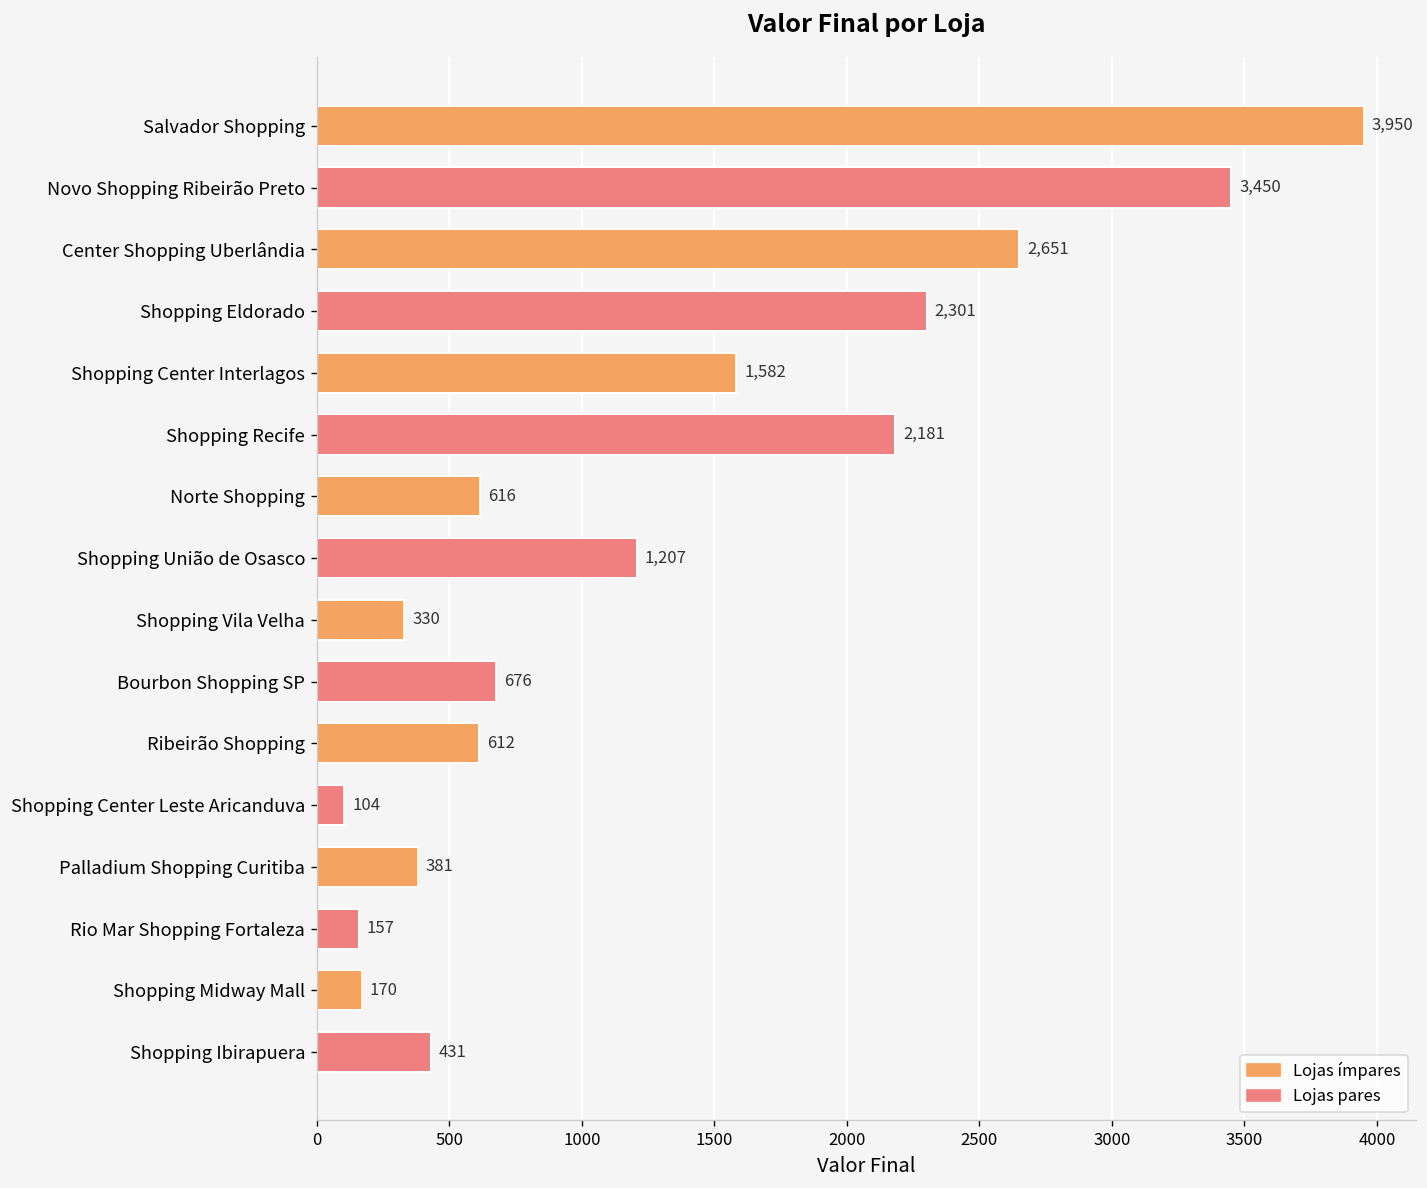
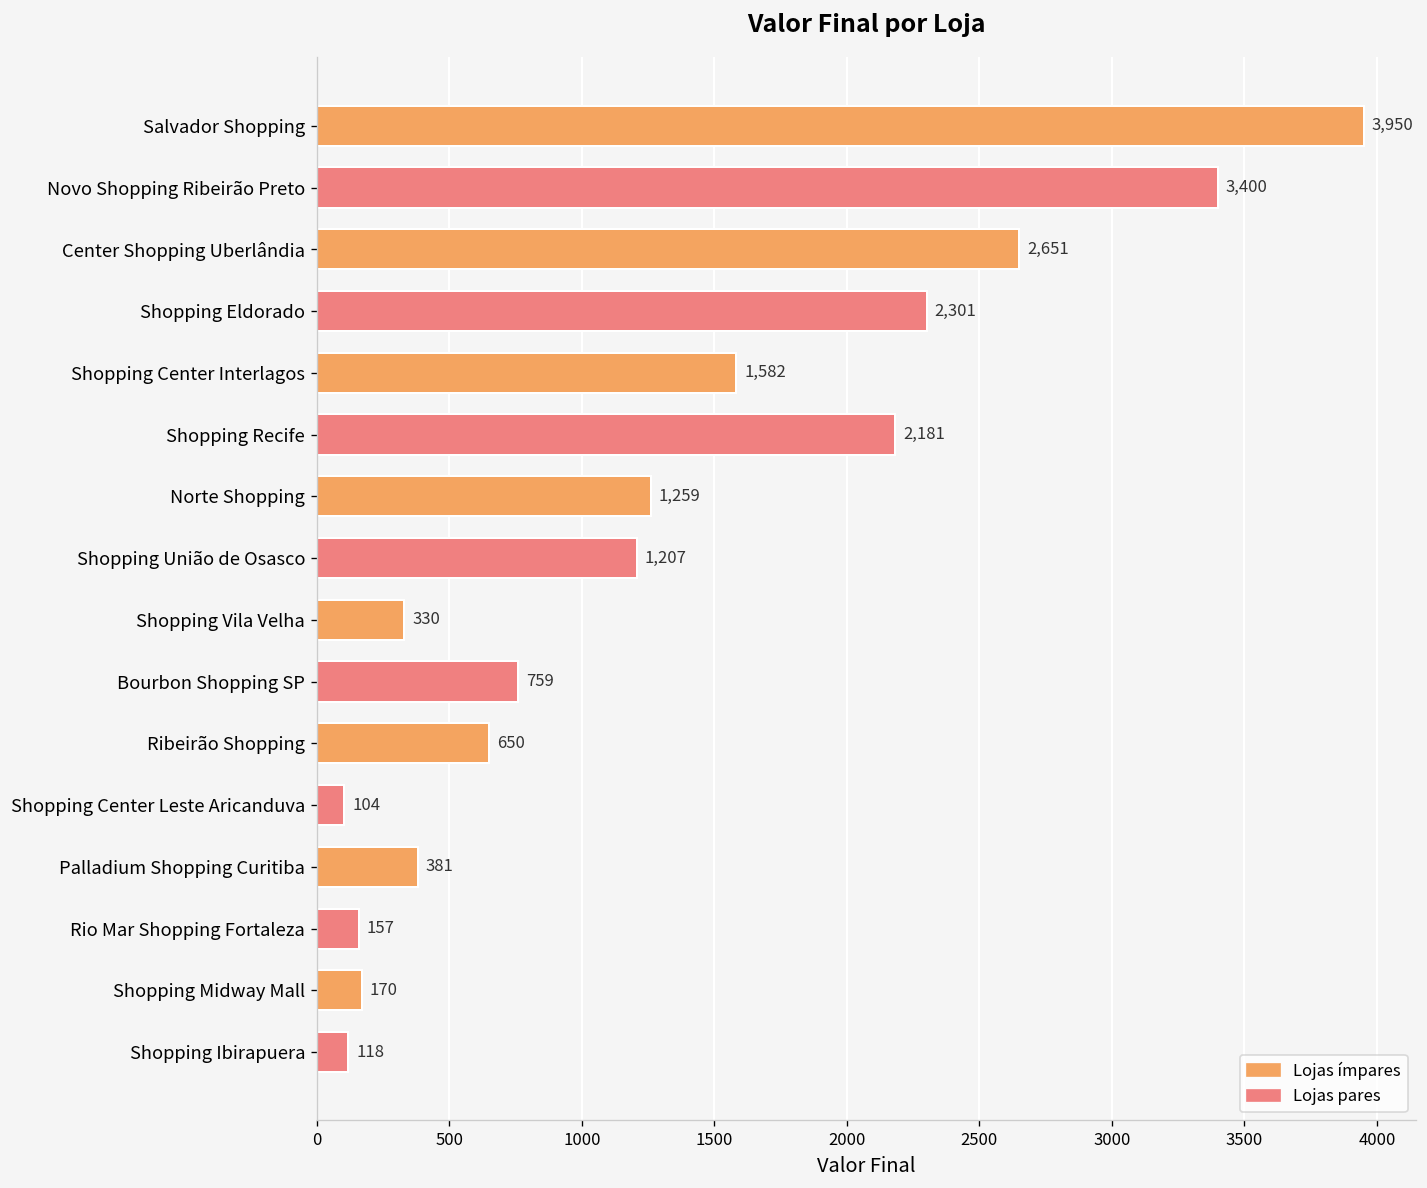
Novo Shopping Ribeirão Preto: 3,450 -> 3,400
Norte Shopping: 616 -> 1,259
Bourbon Shopping SP: 676 -> 759
Ribeirão Shopping: 612 -> 650
Shopping Ibirapuera: 431 -> 118
